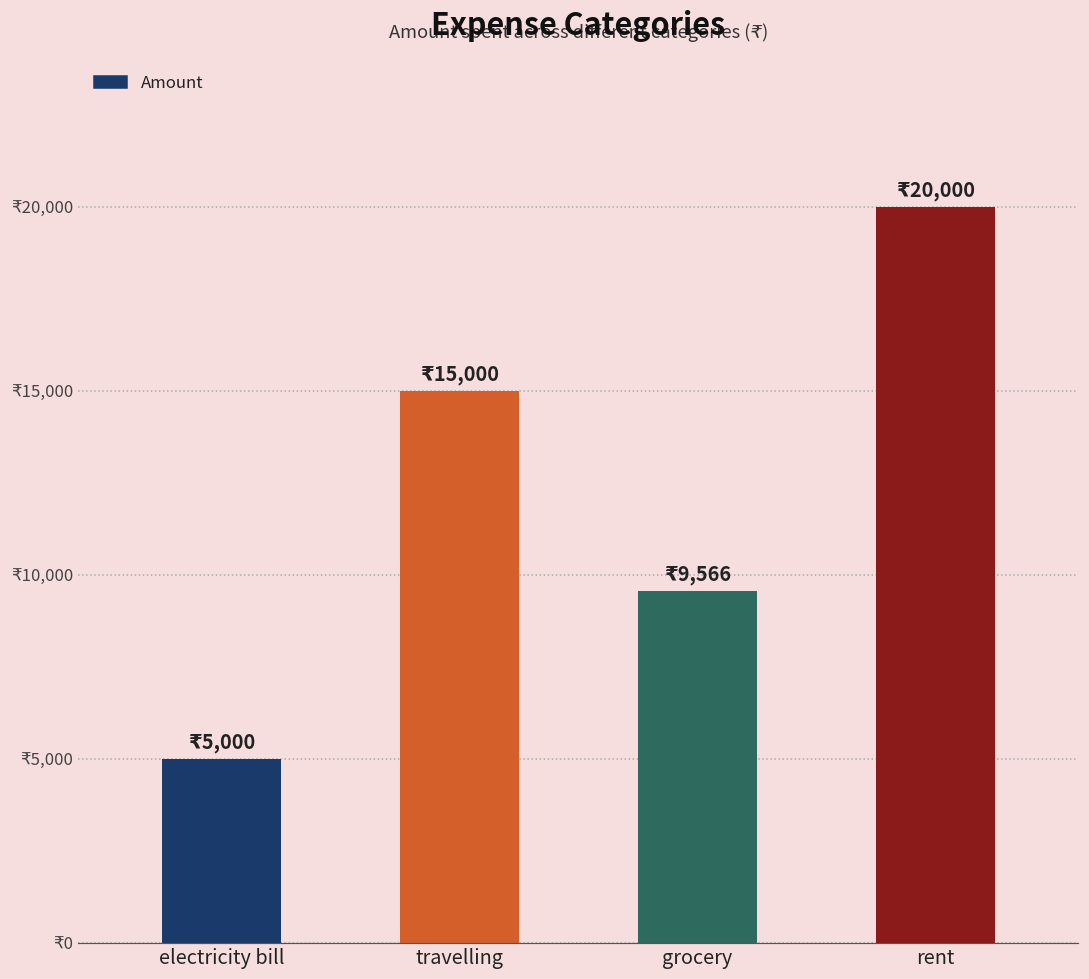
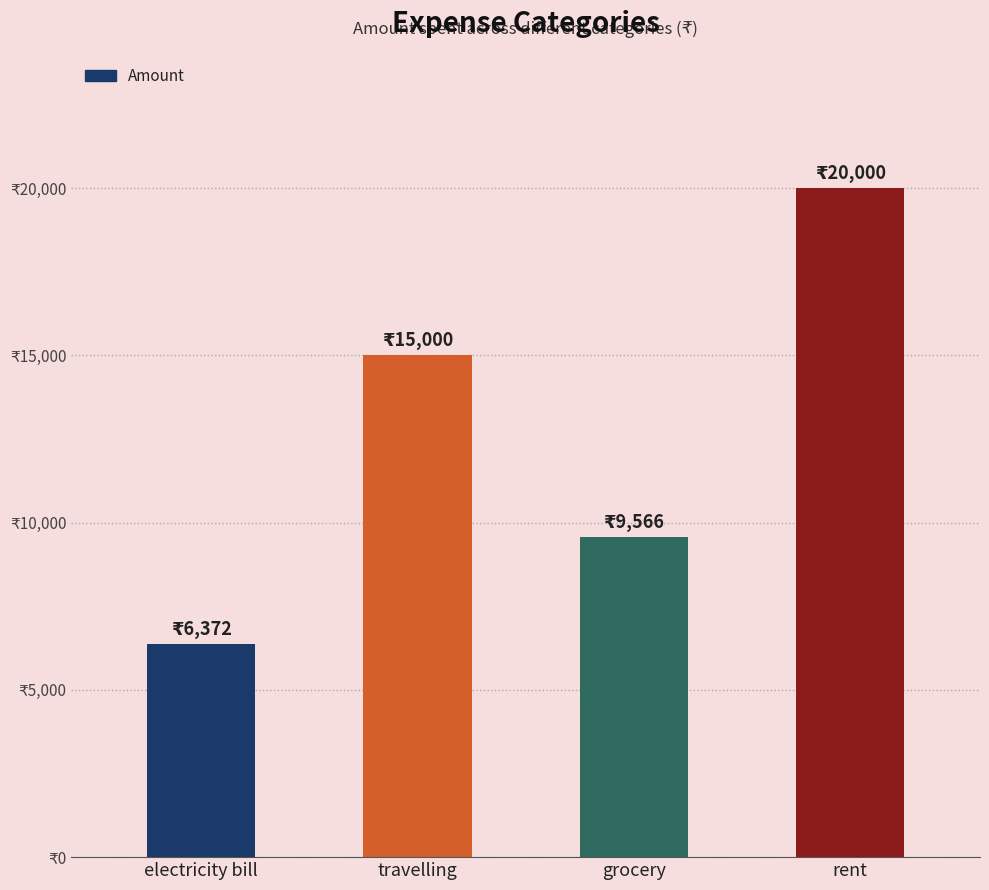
electricity bill: 5,000 -> 6,372
